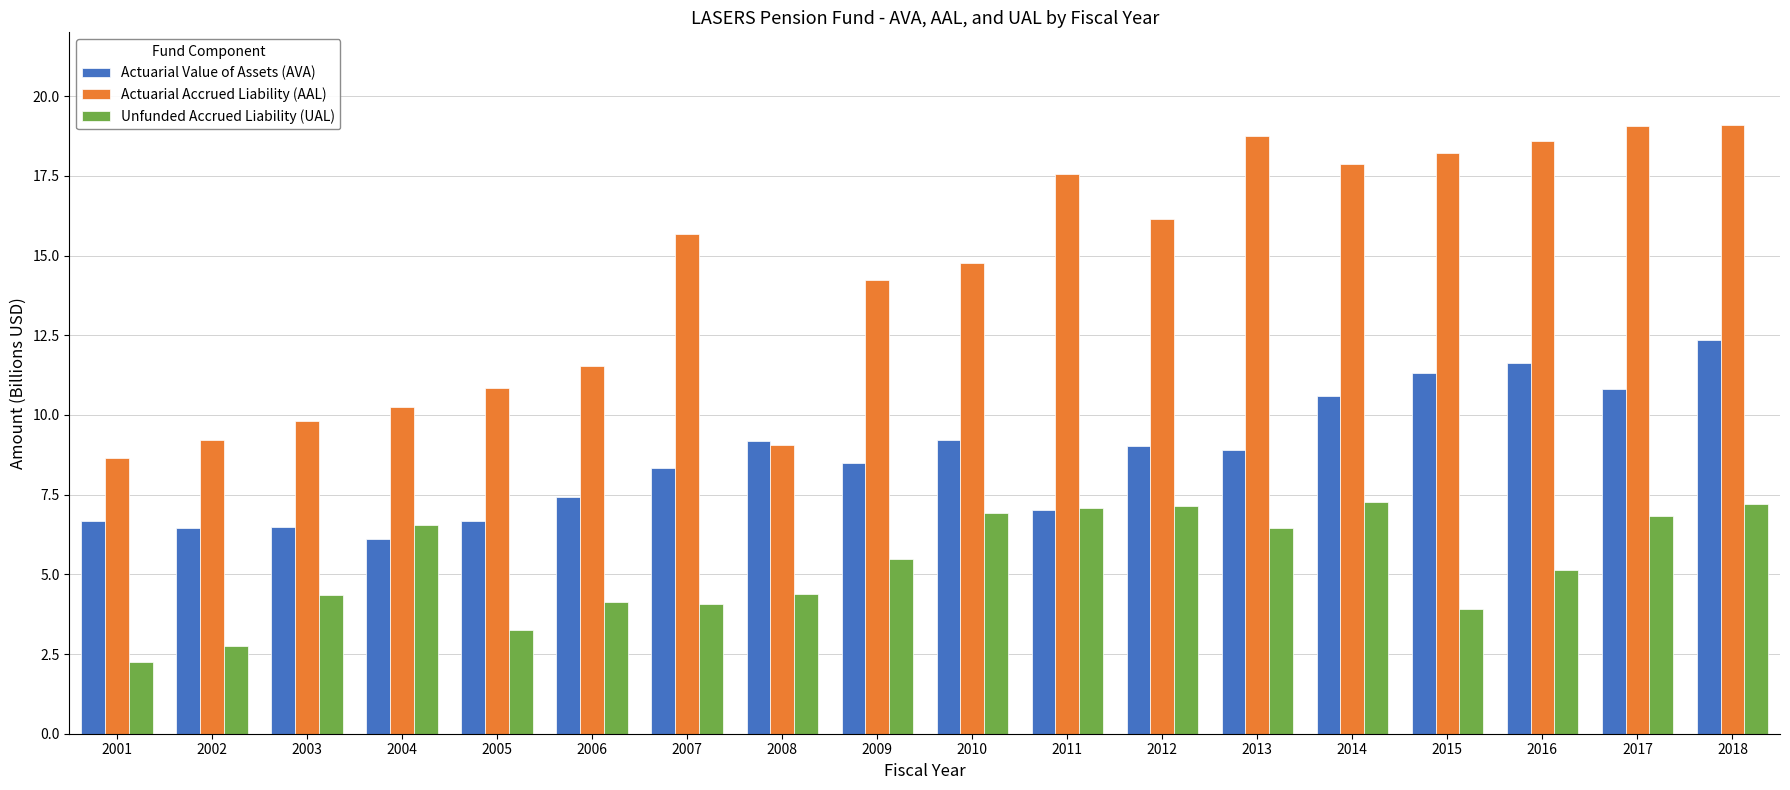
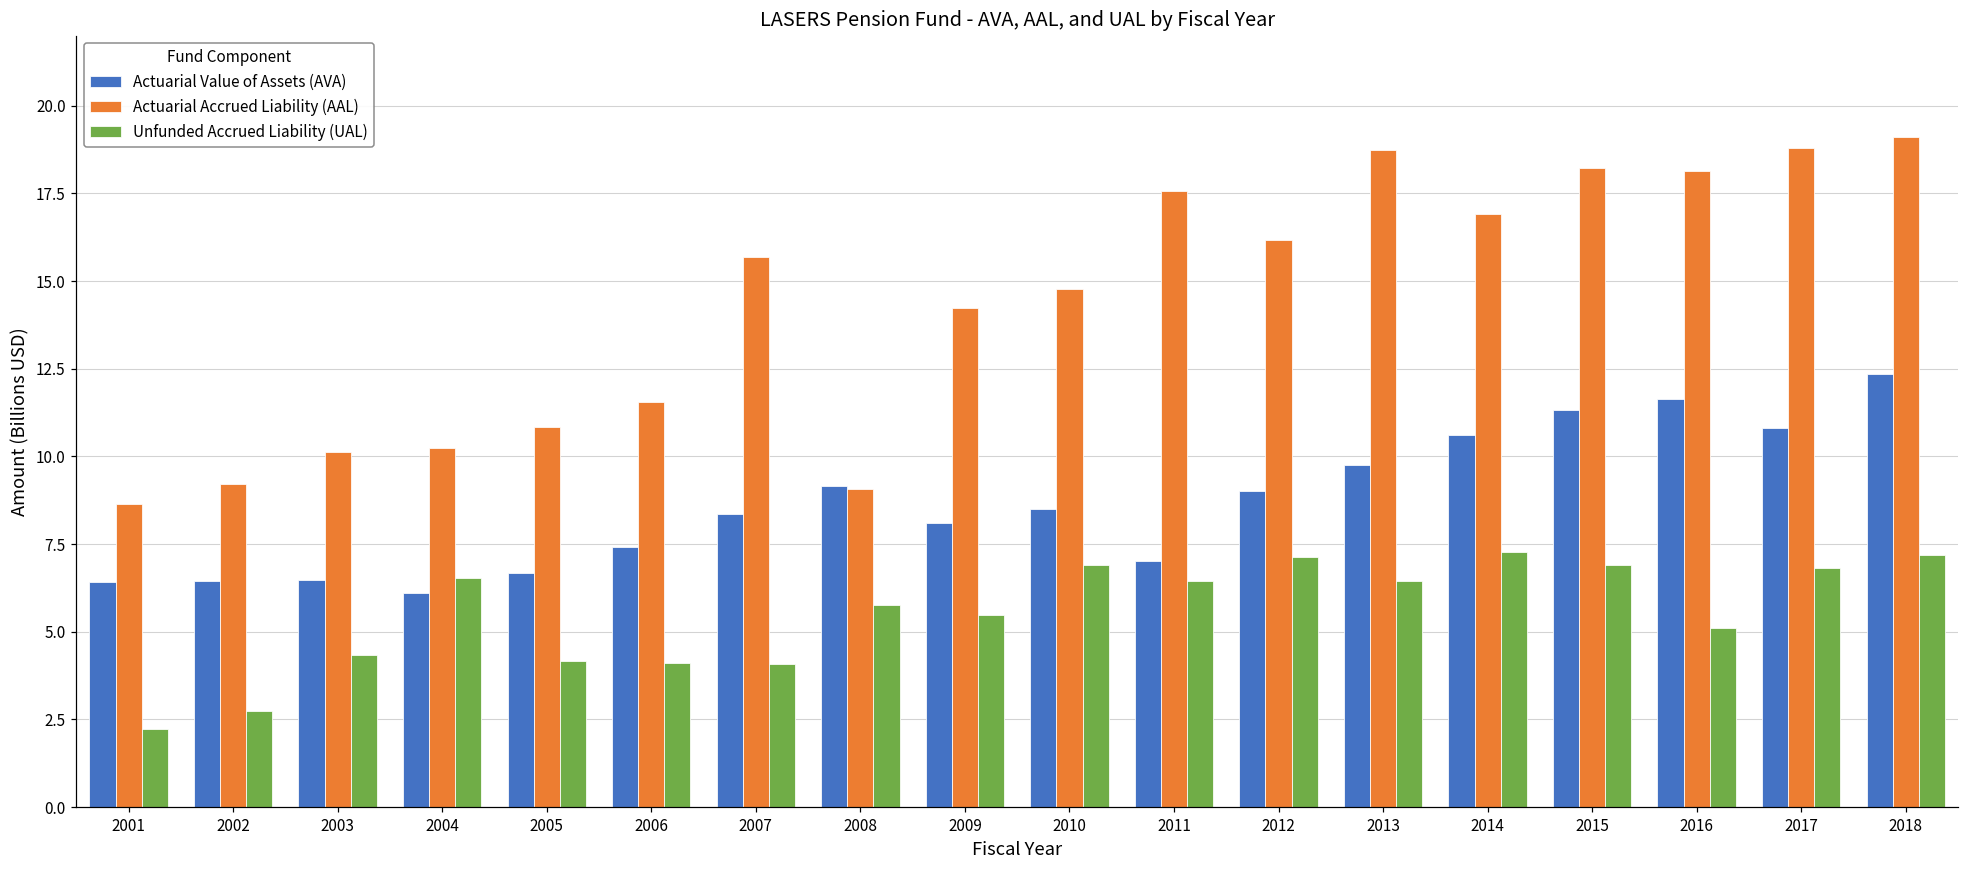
Actuarial Value of Assets (AVA), 2001: 6.7 -> 6.4
Actuarial Accrued Liability (AAL), 2003: 9.8 -> 10.1
Unfunded Accrued Liability (UAL), 2005: 3.3 -> 4.2
Unfunded Accrued Liability (UAL), 2008: 4.4 -> 5.8
Actuarial Value of Assets (AVA), 2009: 8.5 -> 8.1
Actuarial Value of Assets (AVA), 2010: 9.2 -> 8.5
Unfunded Accrued Liability (UAL), 2011: 7.1 -> 6.5
Actuarial Value of Assets (AVA), 2013: 8.9 -> 9.7
Actuarial Accrued Liability (AAL), 2014: 17.9 -> 16.9
Unfunded Accrued Liability (UAL), 2015: 3.9 -> 6.9
Actuarial Accrued Liability (AAL), 2016: 18.6 -> 18.1
Actuarial Accrued Liability (AAL), 2017: 19.1 -> 18.8
